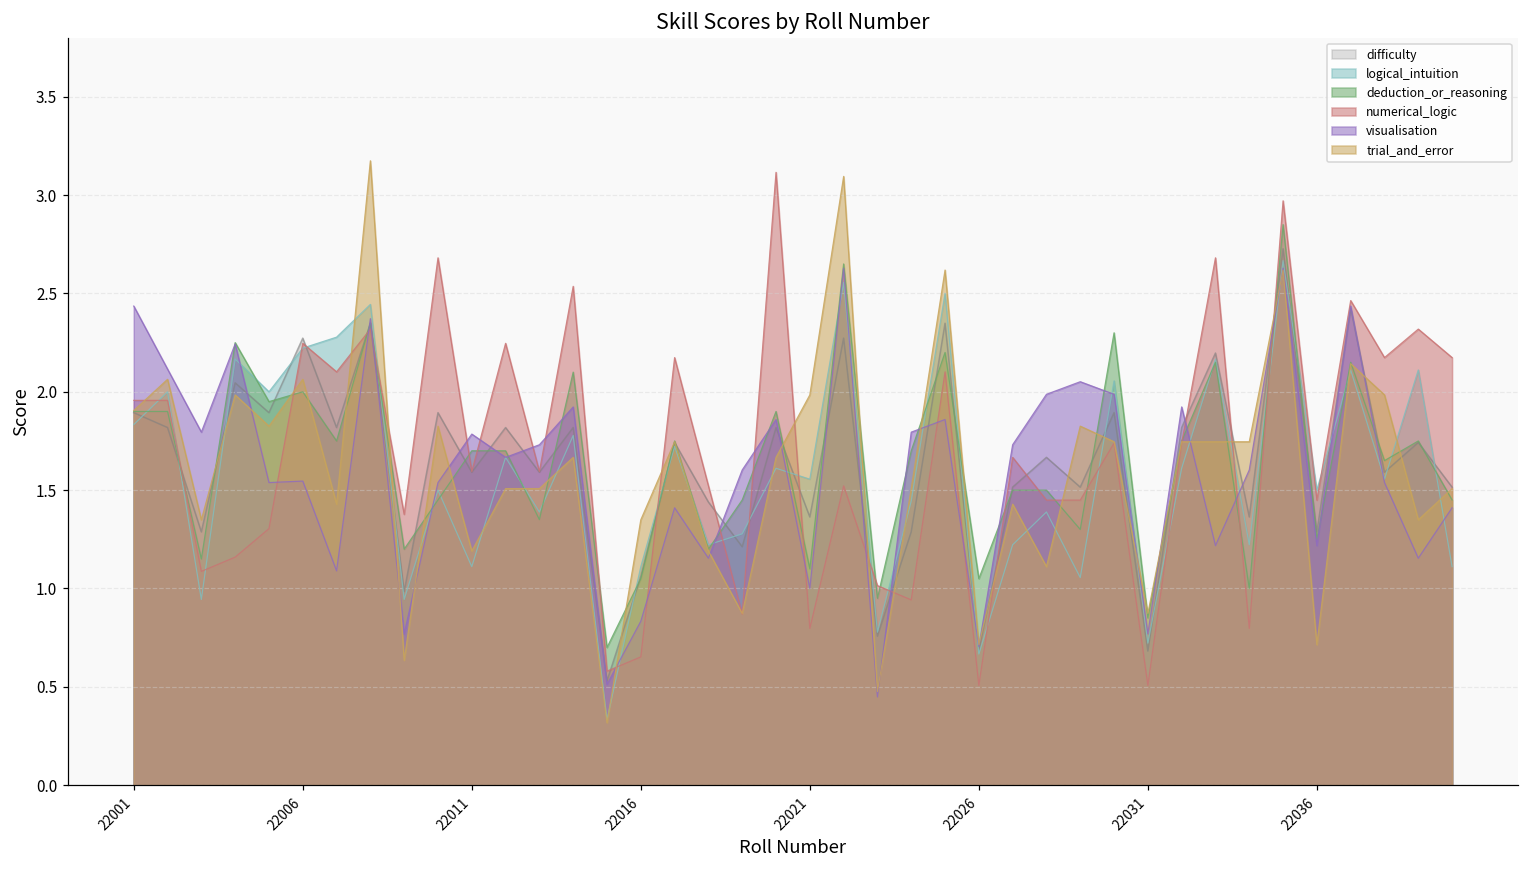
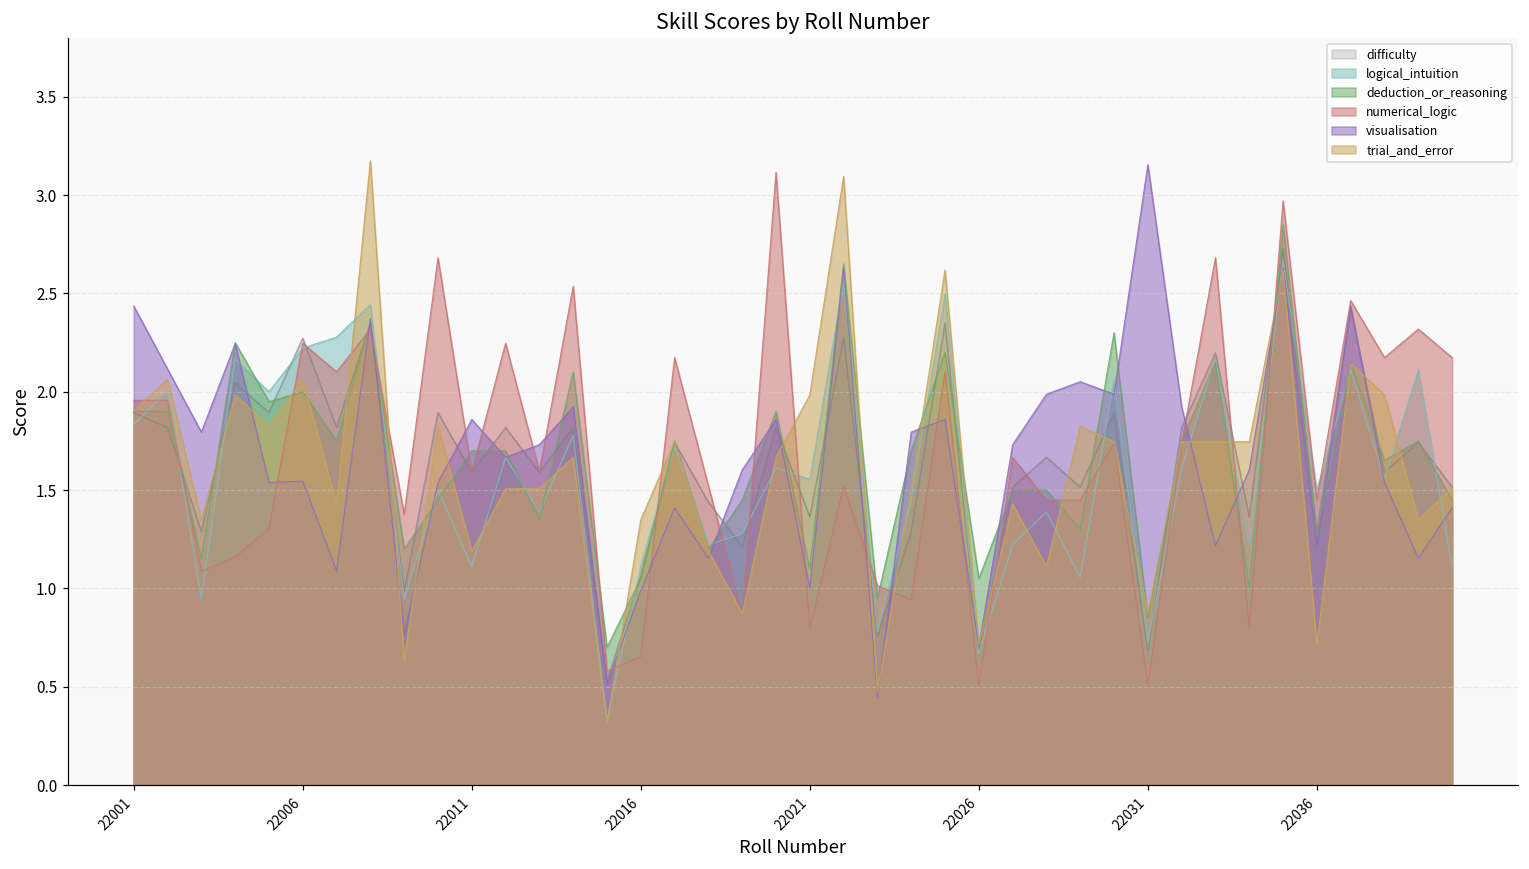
visualisation, 22011: 1.79 -> 1.86
visualisation, 22016: 0.83 -> 0.99
visualisation, 22031: 0.77 -> 3.15
